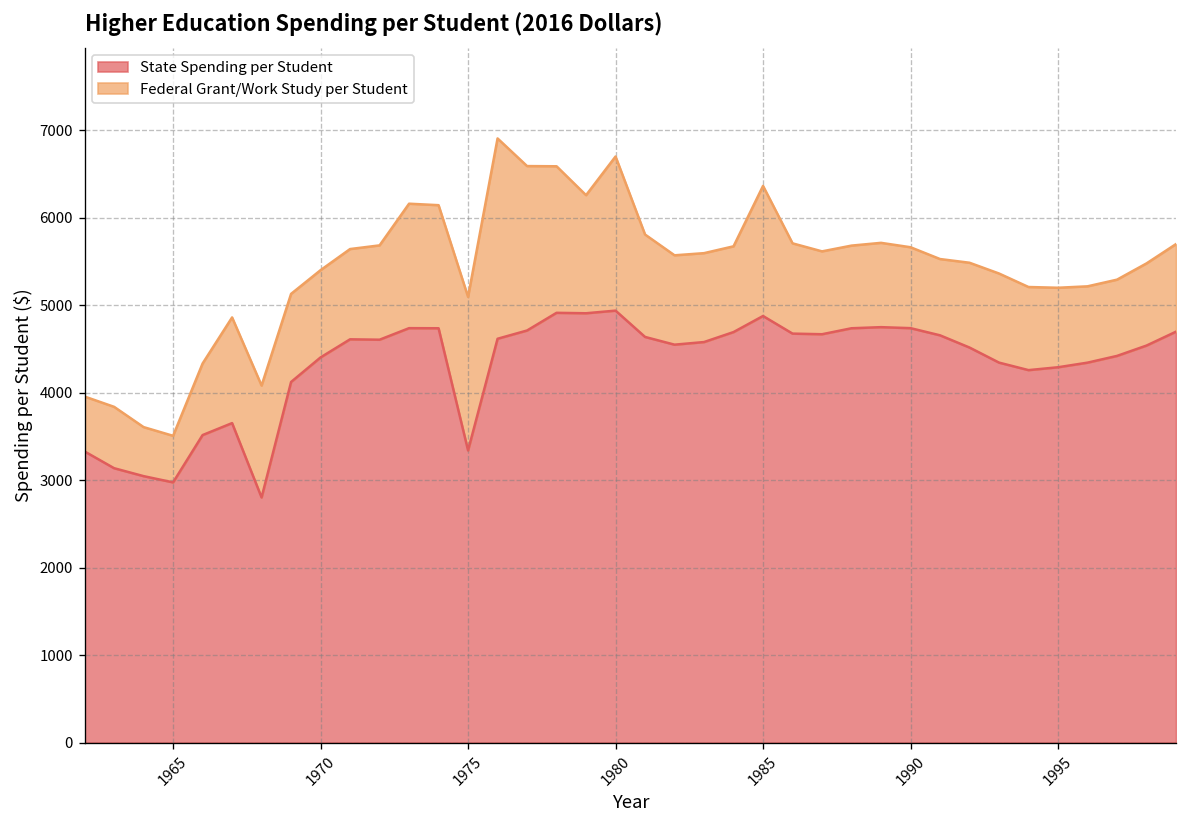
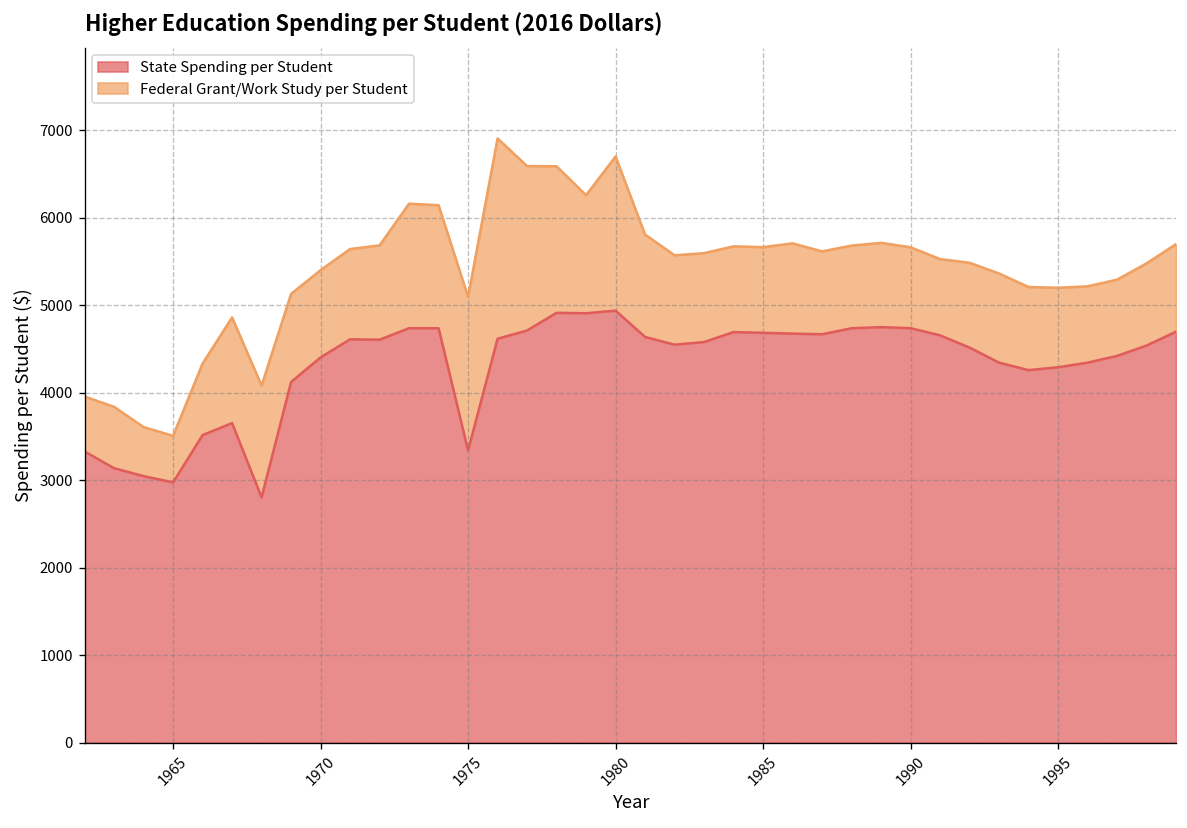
State Spending per Student, 1985: 4900 -> 4700
Federal Grant/Work Study per Student, 1985: 1500 -> 1000
